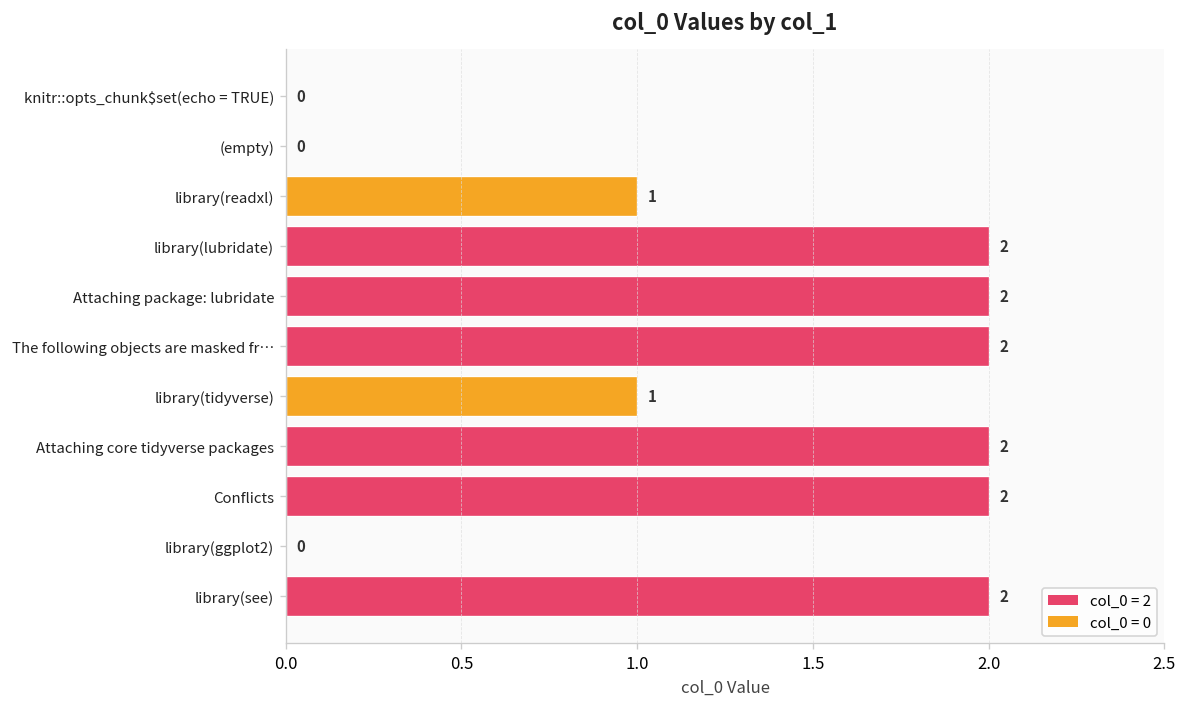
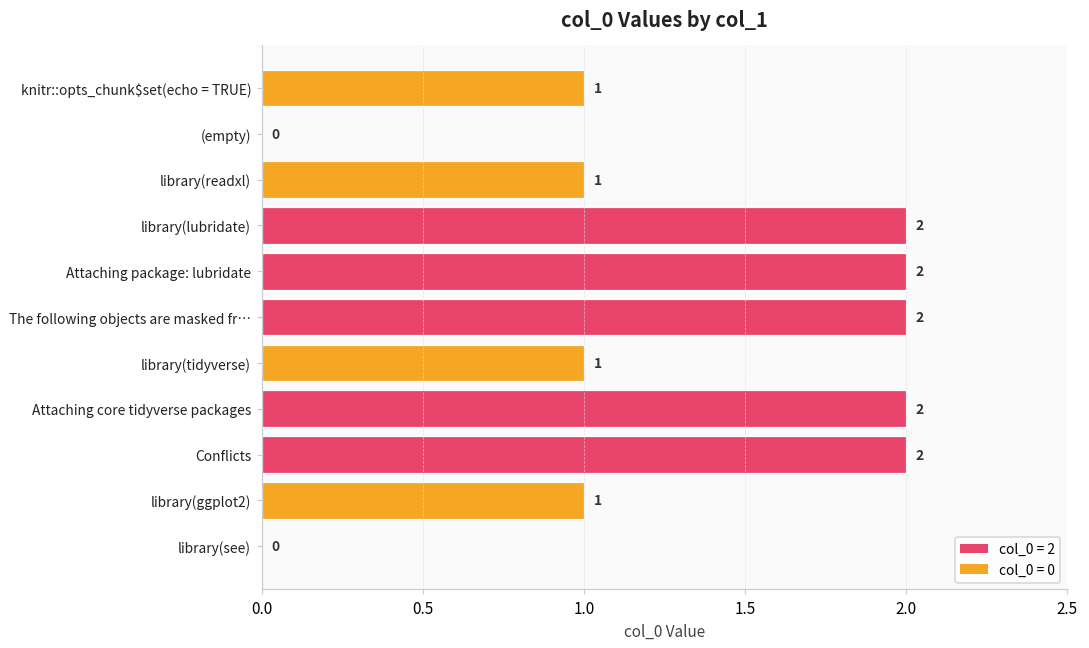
knitr::opts_chunk$set(echo = TRUE): 0 -> 1
library(ggplot2): 0 -> 1
library(see): 2 -> 0
